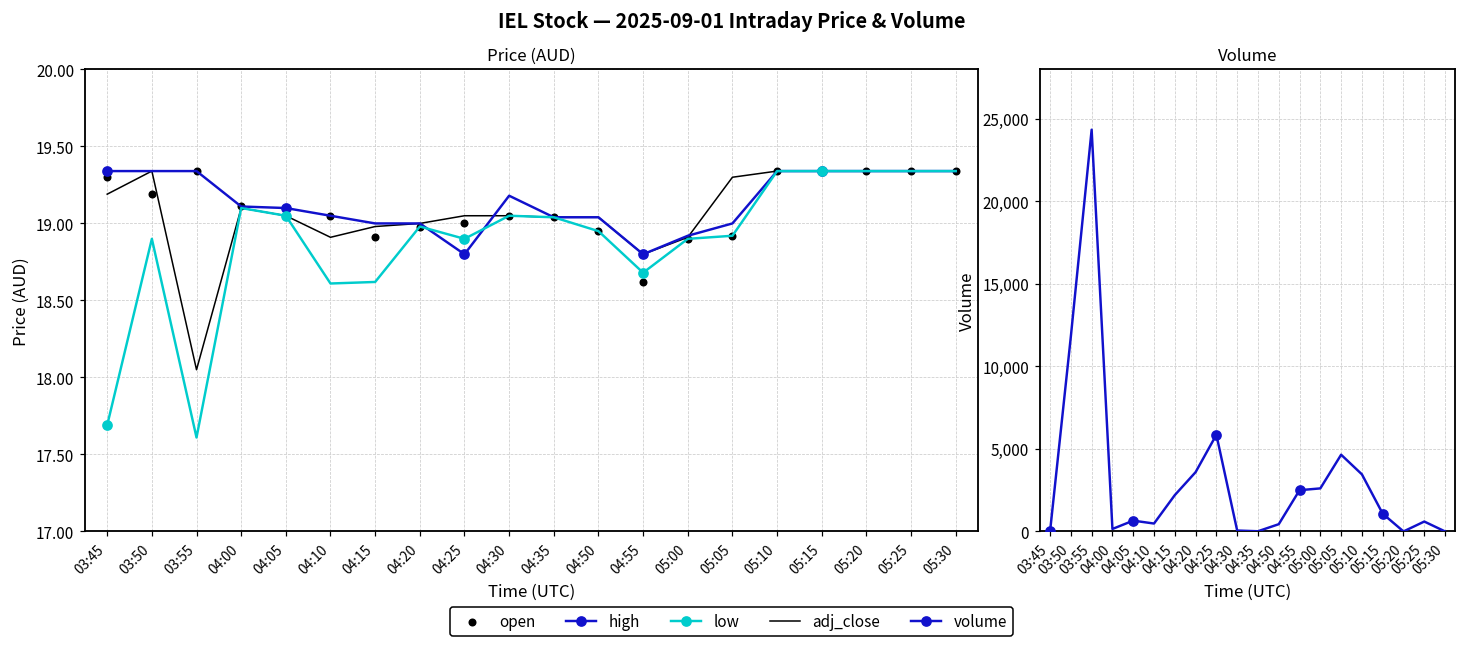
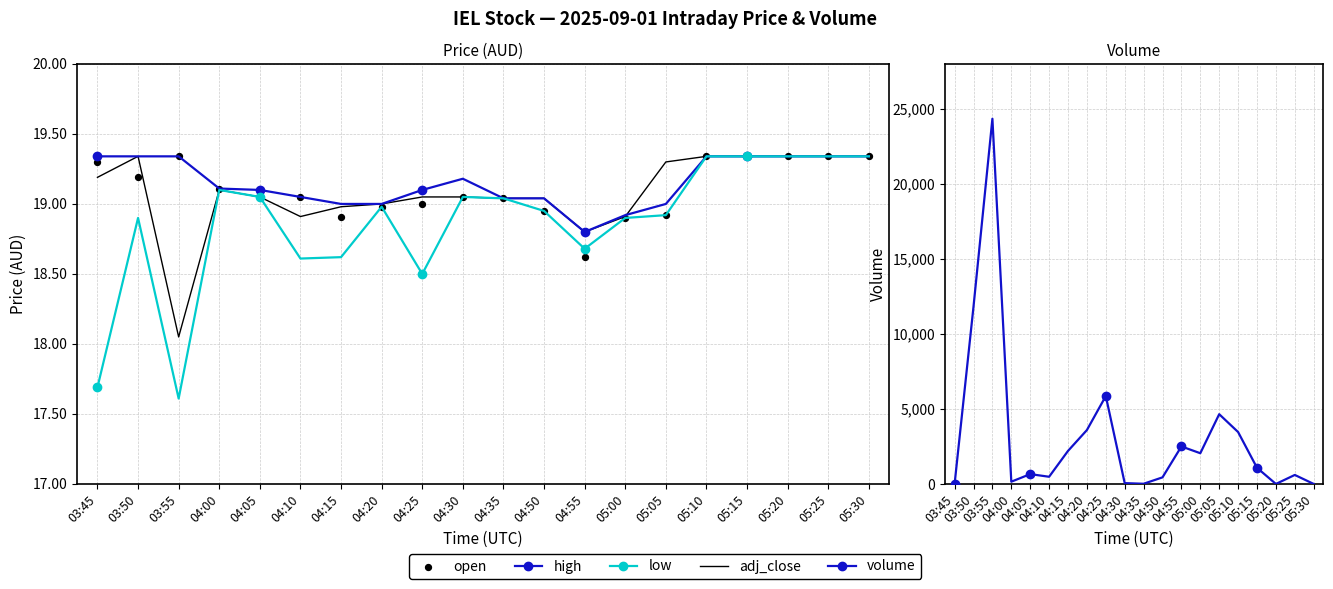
Price (AUD), high, 04:25: 18.8 -> 19.1
Price (AUD), low, 04:25: 18.9 -> 18.5
Volume, 05:00: 2,600 -> 2,000
